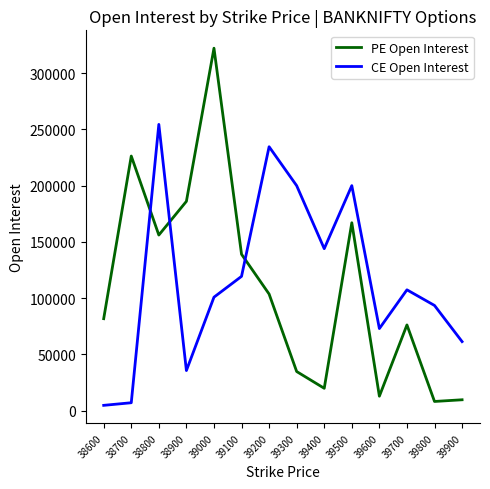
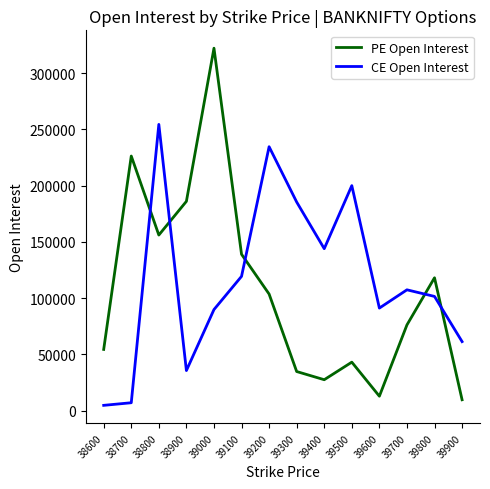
PE Open Interest, 38600: 82000 -> 54000
CE Open Interest, 39000: 101000 -> 90000
CE Open Interest, 39300: 200000 -> 185000
PE Open Interest, 39400: 20000 -> 28000
PE Open Interest, 39500: 167000 -> 43000
CE Open Interest, 39600: 73000 -> 91000
PE Open Interest, 39800: 8000 -> 118000
CE Open Interest, 39800: 94000 -> 102000
